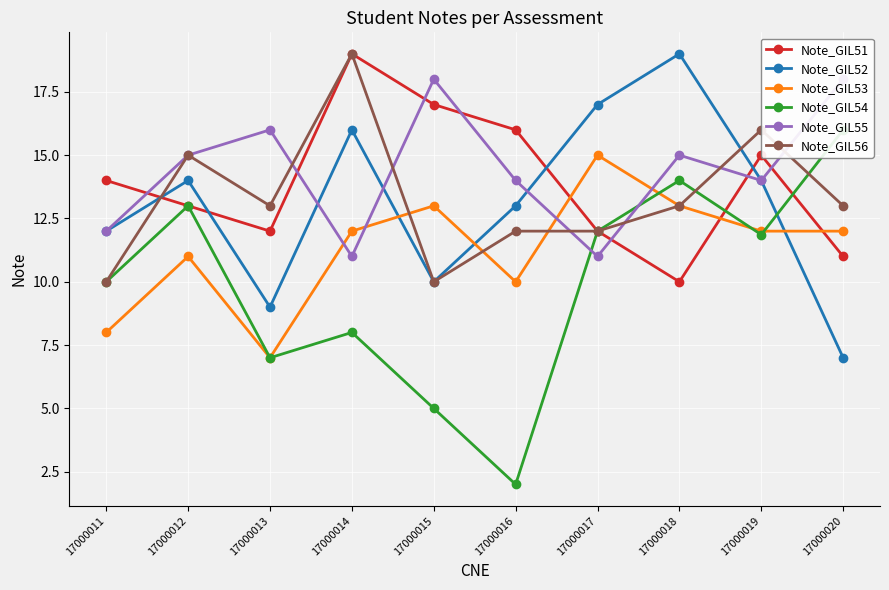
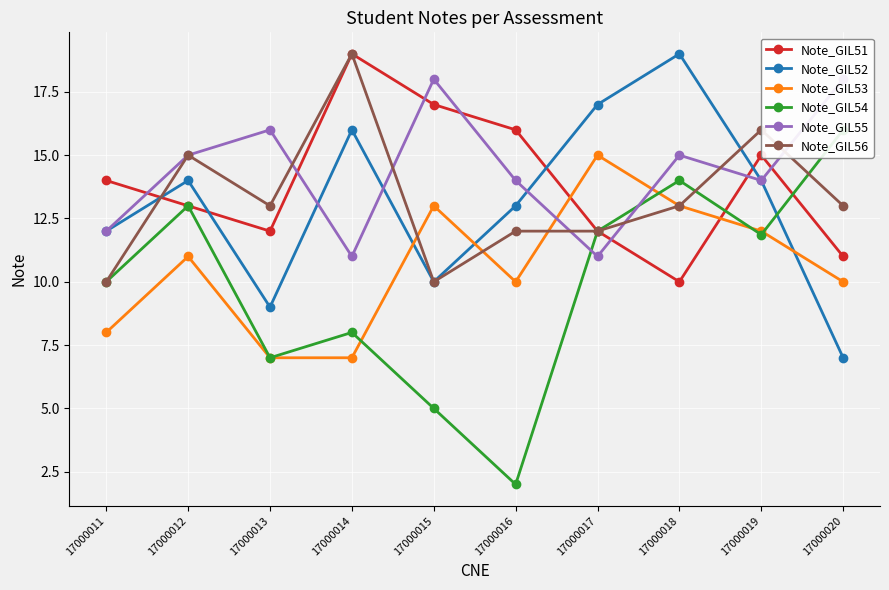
Note_GIL53, 17000014: 12 -> 7
Note_GIL53, 17000020: 12 -> 10
